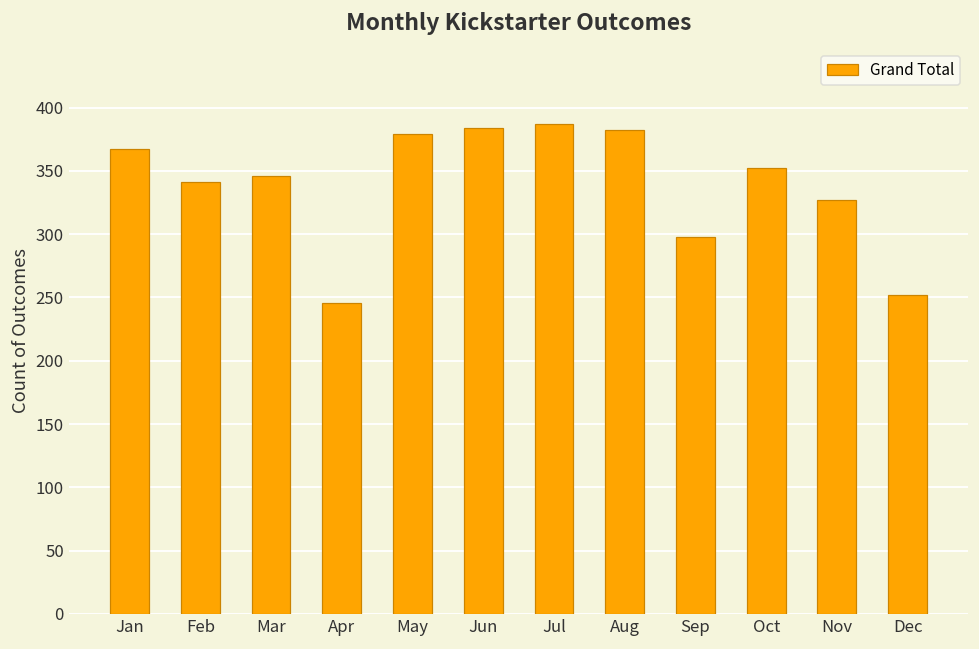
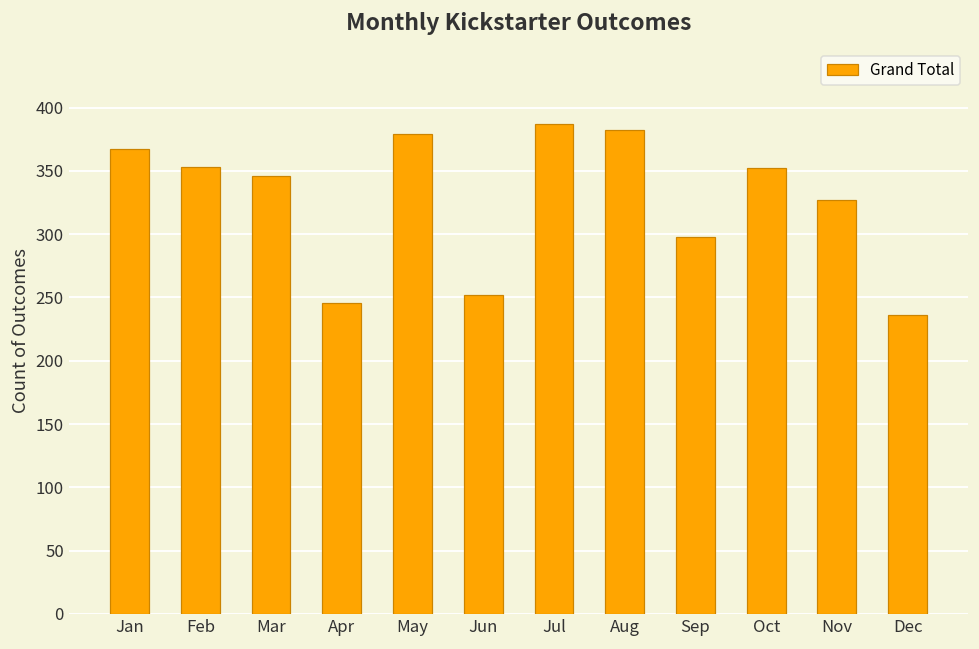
Feb: 341 -> 353
Jun: 384 -> 252
Dec: 252 -> 236
